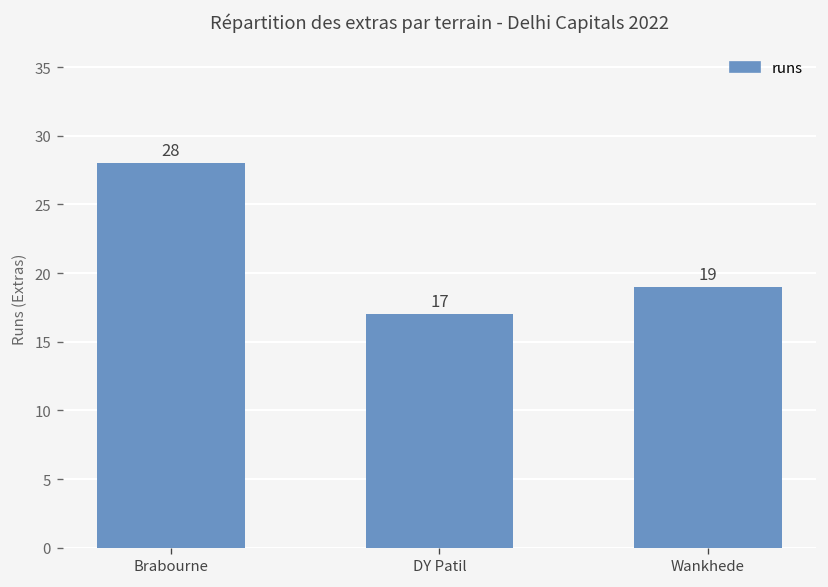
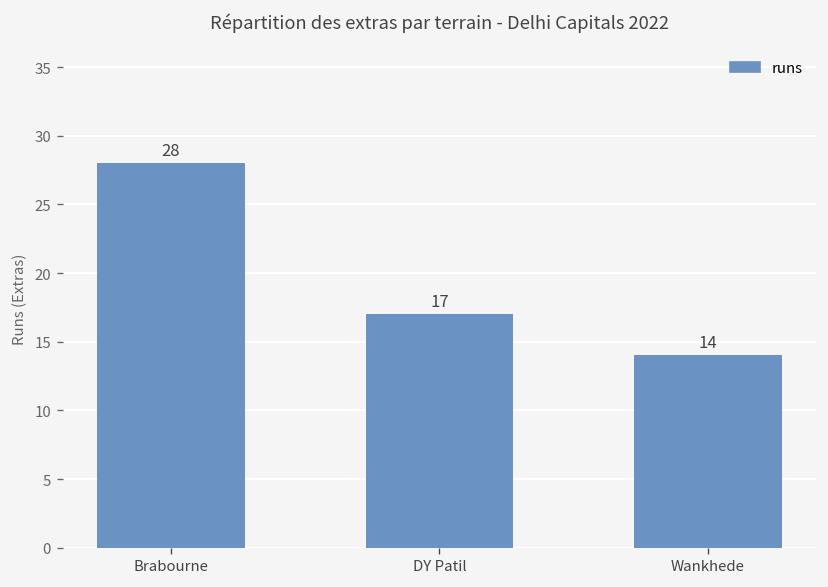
Wankhede: 19 -> 14
